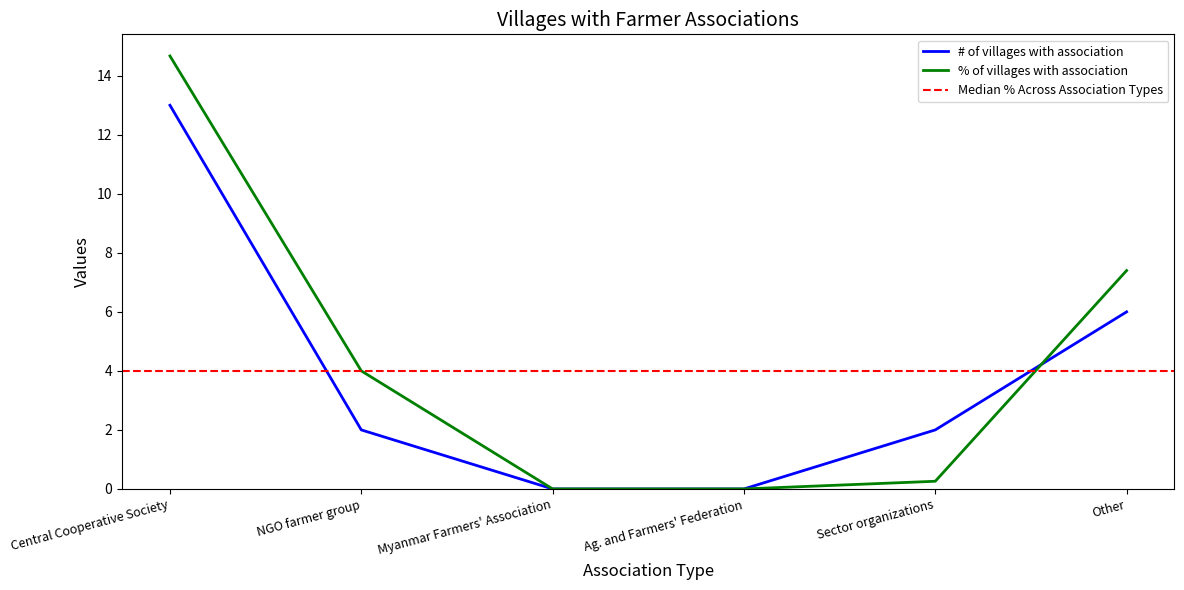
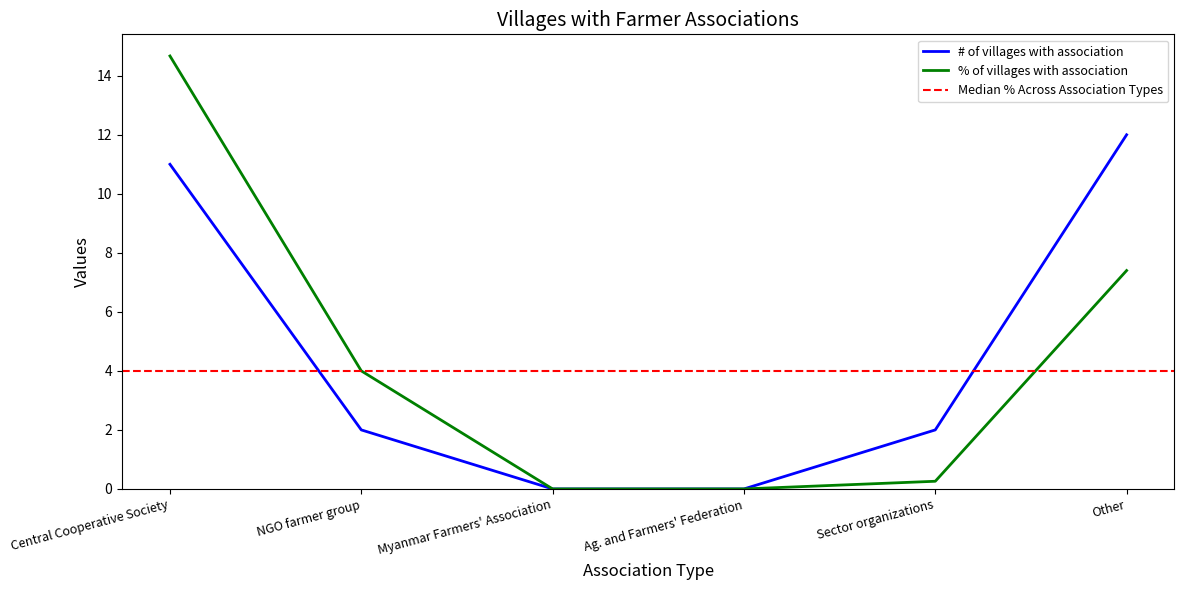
# of villages with association, Central Cooperative Society: 13 -> 11
# of villages with association, Other: 6 -> 12
